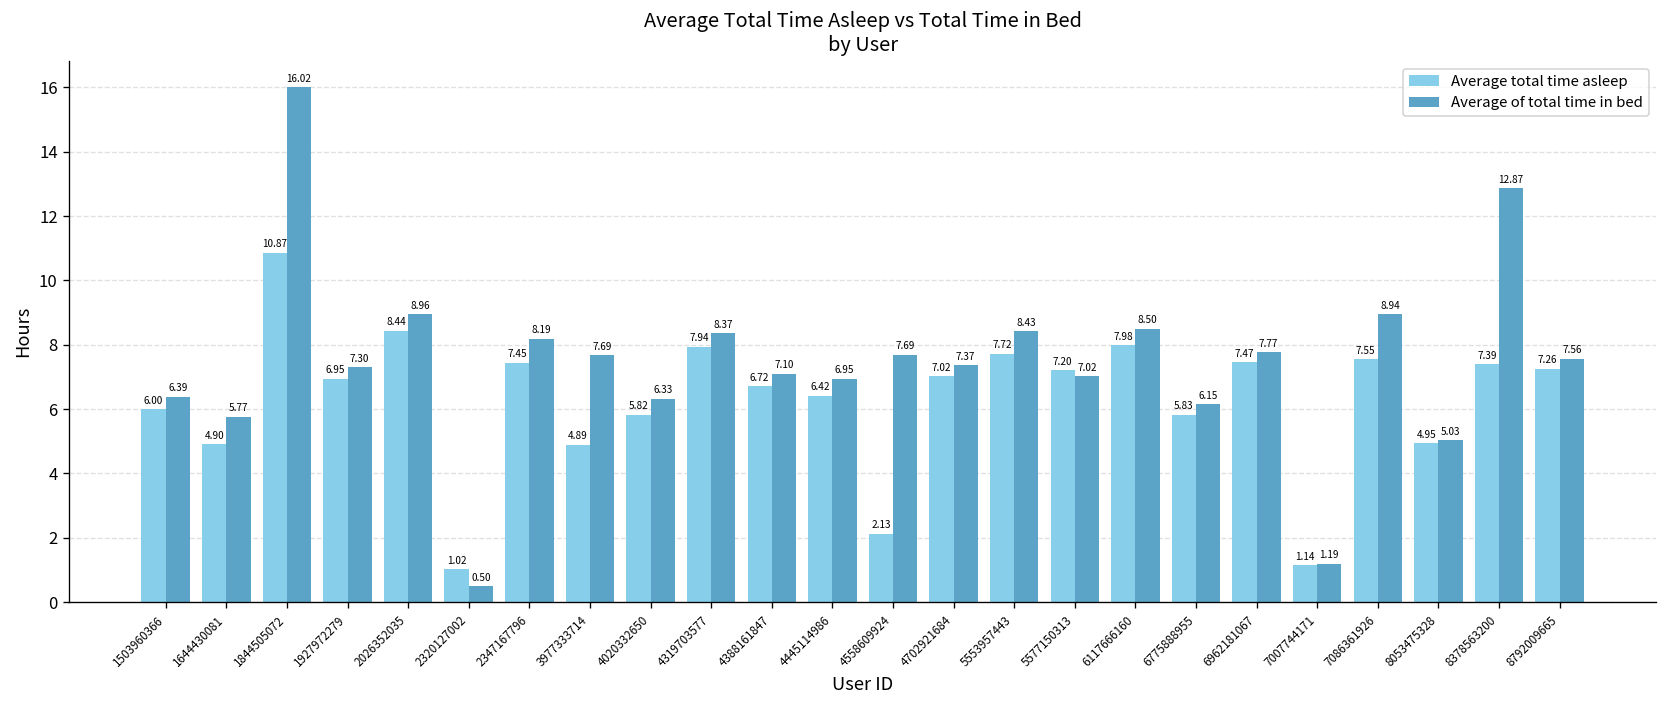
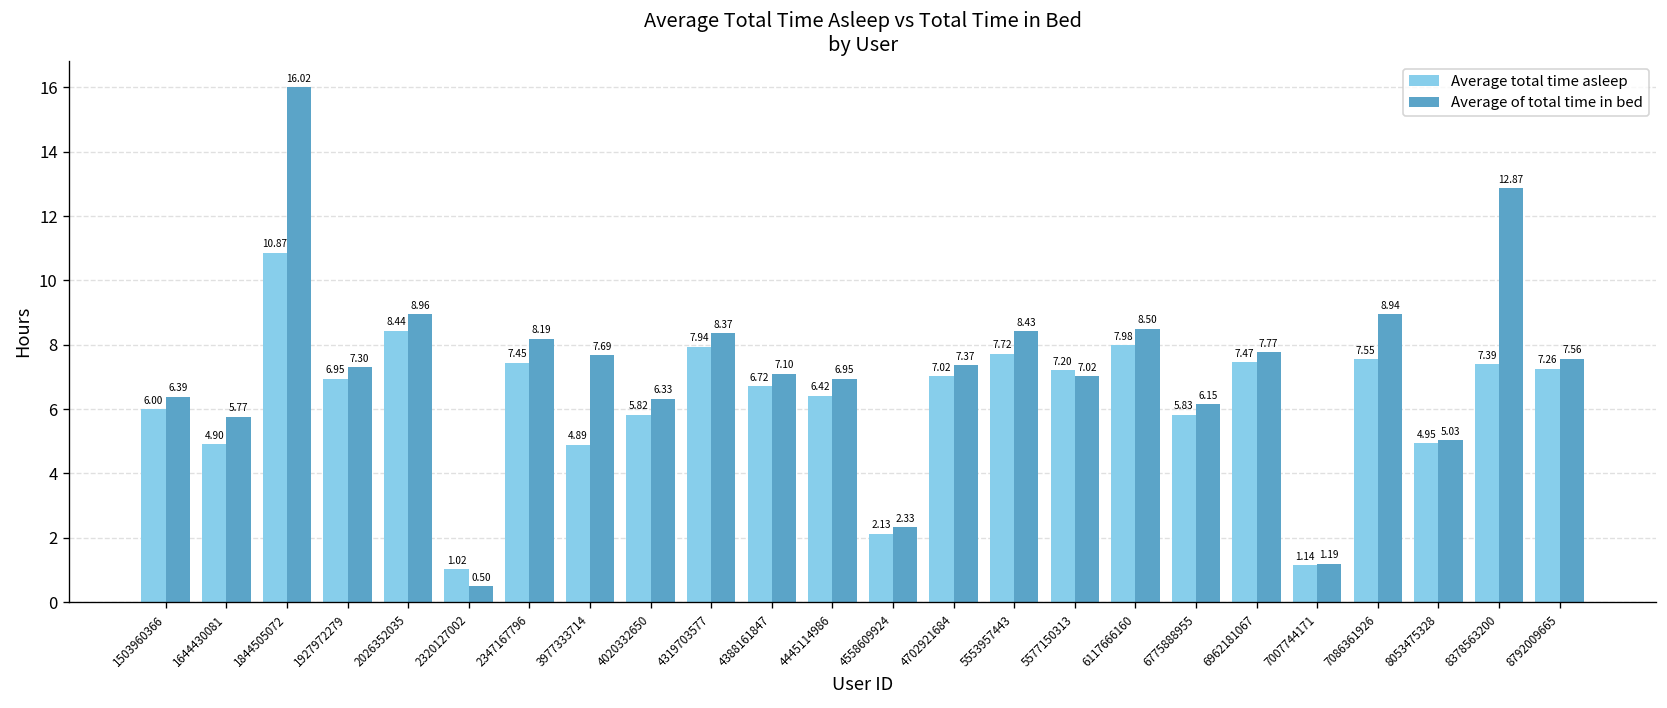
Average of total time in bed, 4558609924: 7.69 -> 2.33
